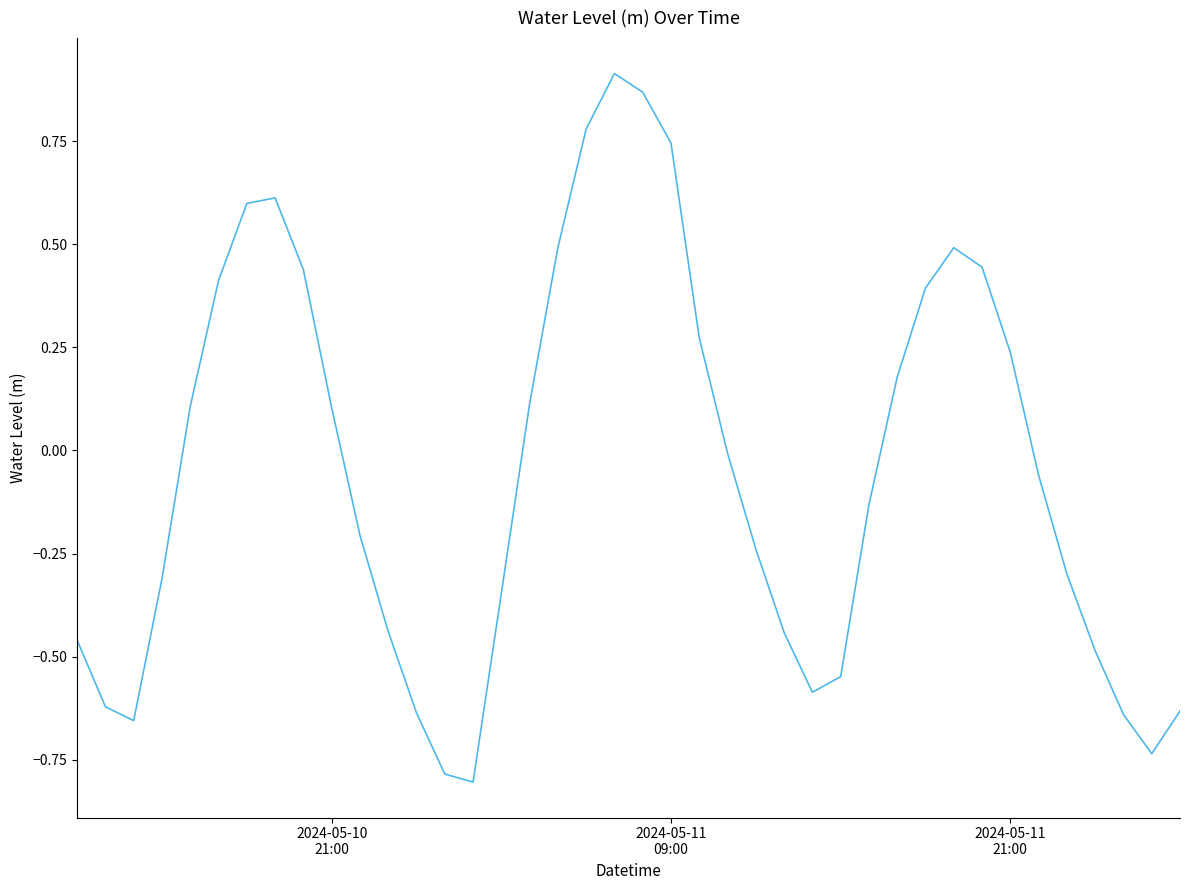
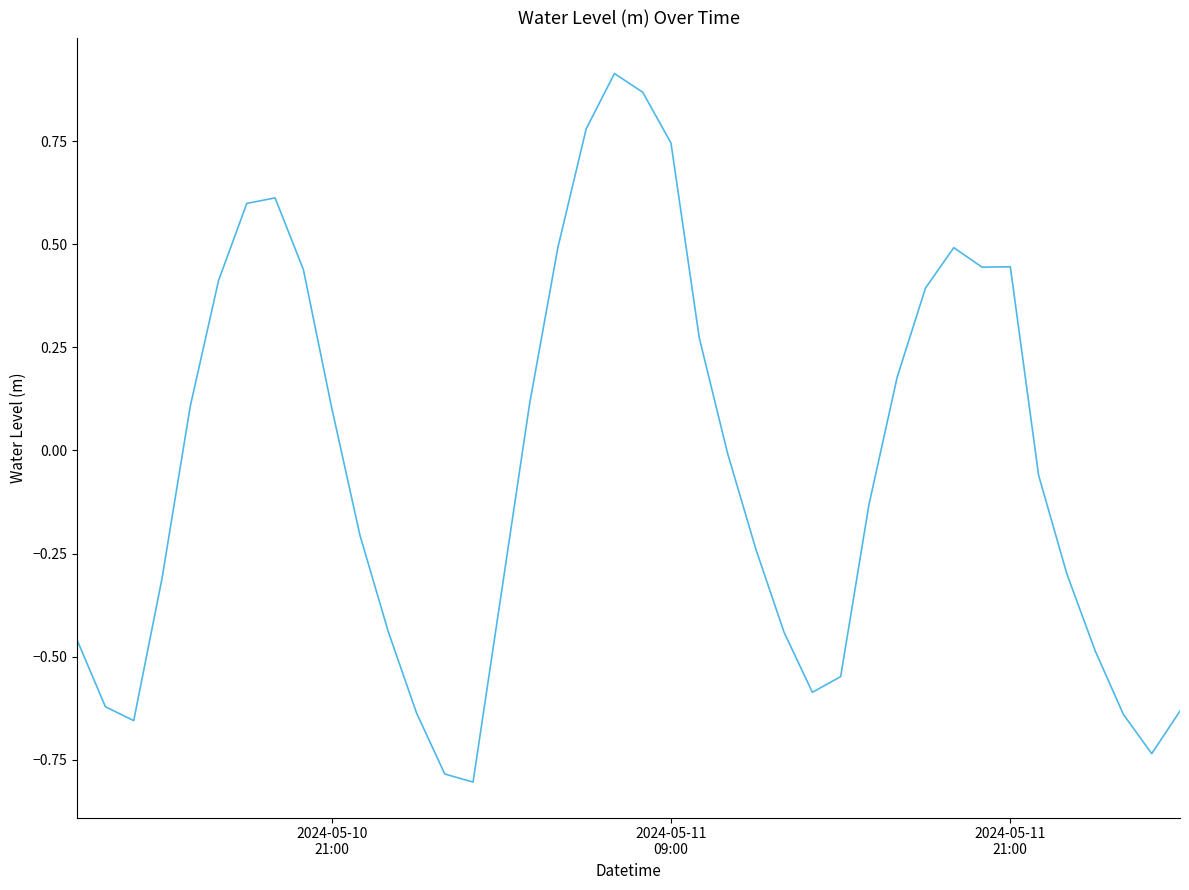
2024-05-11 21:00: 0.24 -> 0.45
